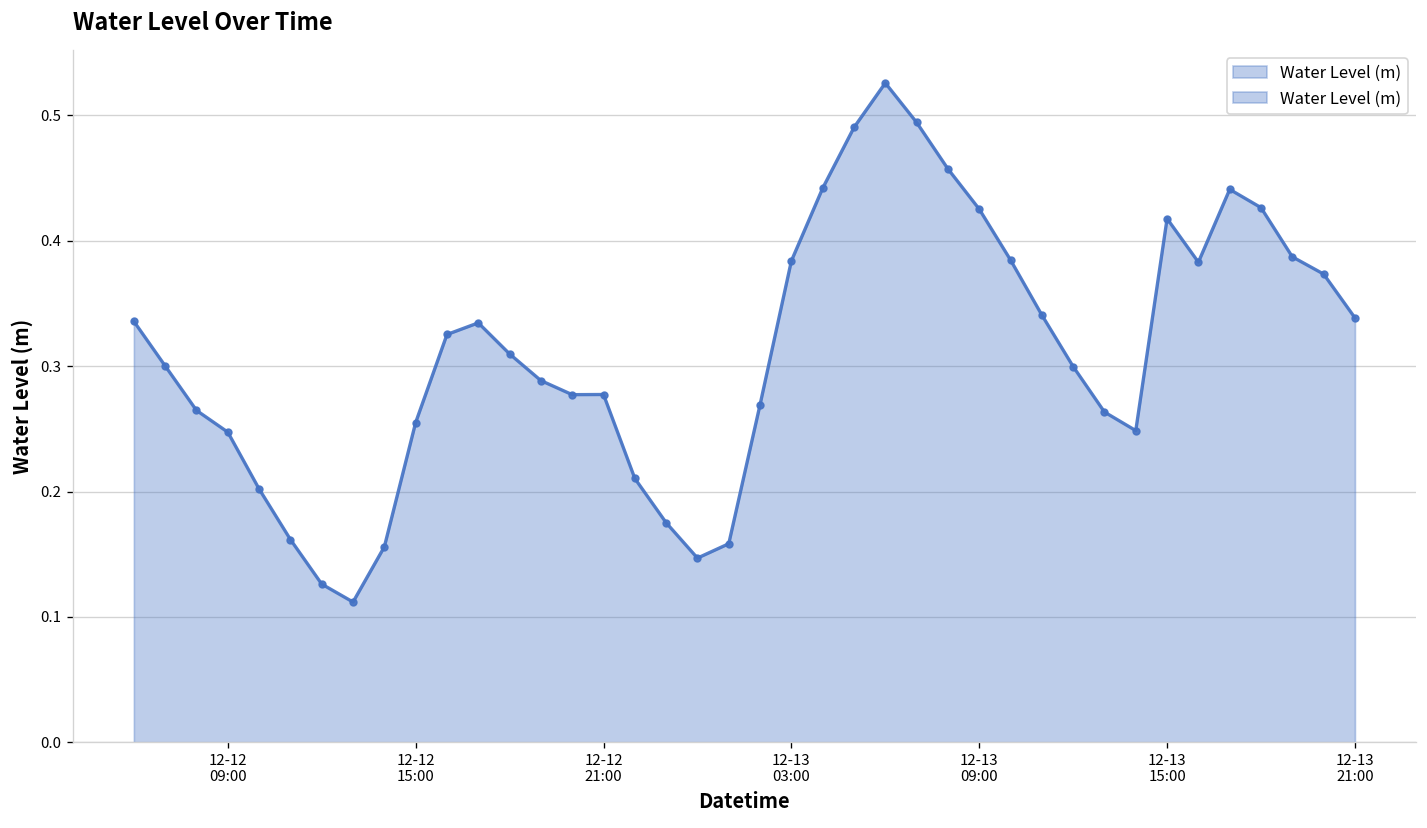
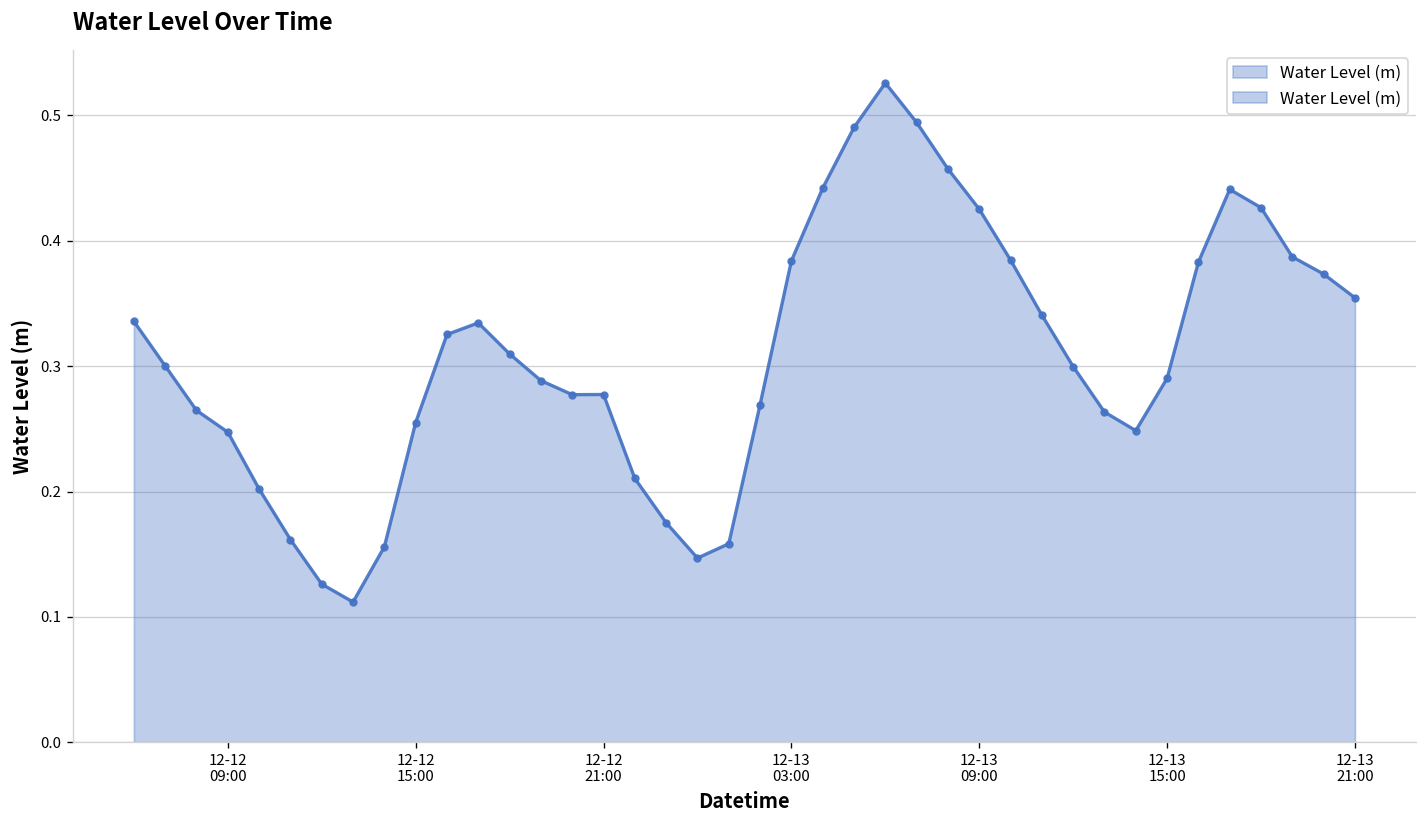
12-13 15:00: 0.417 -> 0.290
12-13 21:00: 0.338 -> 0.354
